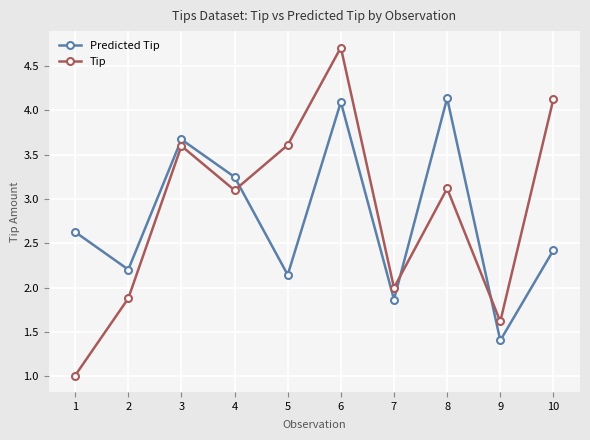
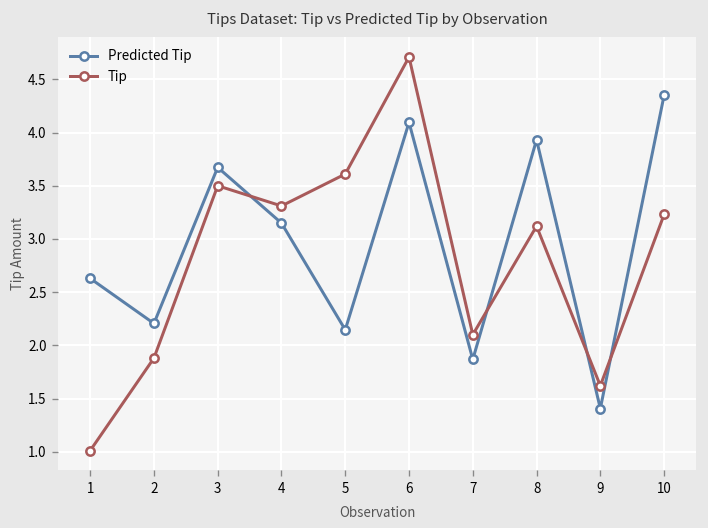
Tip, 3: 3.6 -> 3.5
Predicted Tip, 4: 3.2 -> 3.1
Tip, 4: 3.1 -> 3.3
Tip, 7: 2.0 -> 2.1
Predicted Tip, 8: 4.1 -> 3.9
Predicted Tip, 10: 2.4 -> 4.4
Tip, 10: 4.1 -> 3.2
